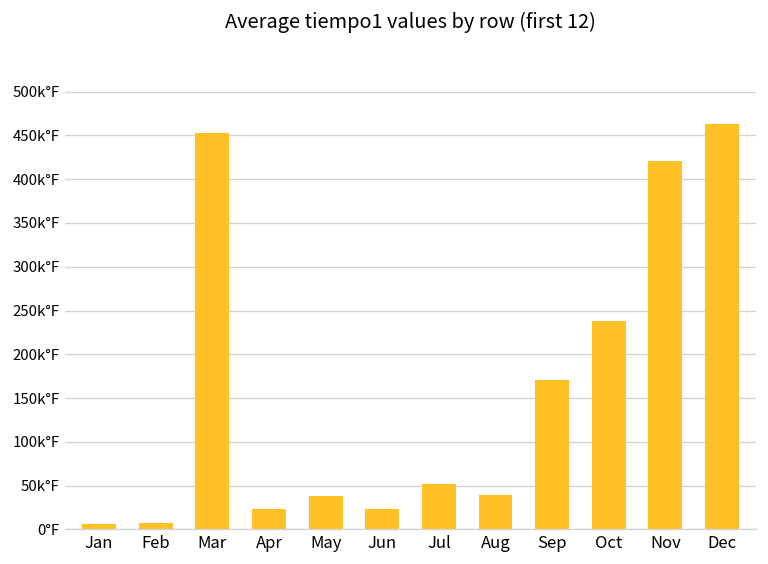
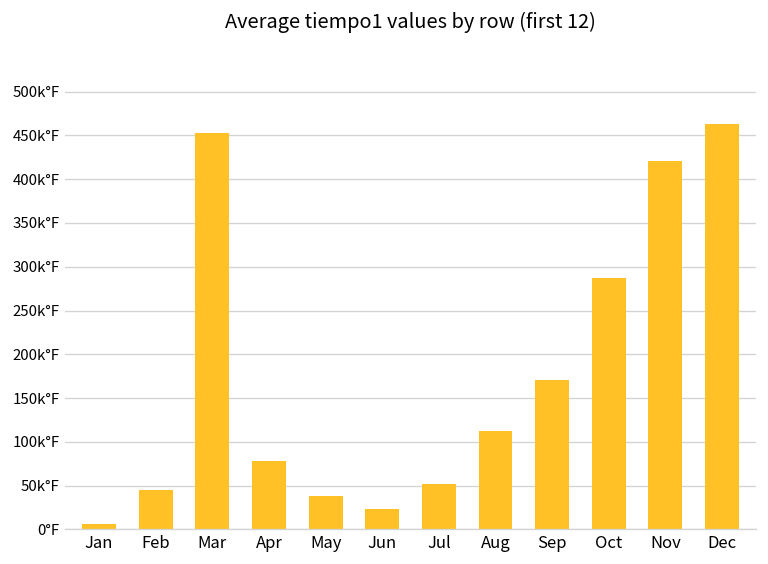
Feb: 10k°F -> 50k°F
Apr: 20k°F -> 80k°F
Aug: 40k°F -> 110k°F
Oct: 240k°F -> 290k°F
